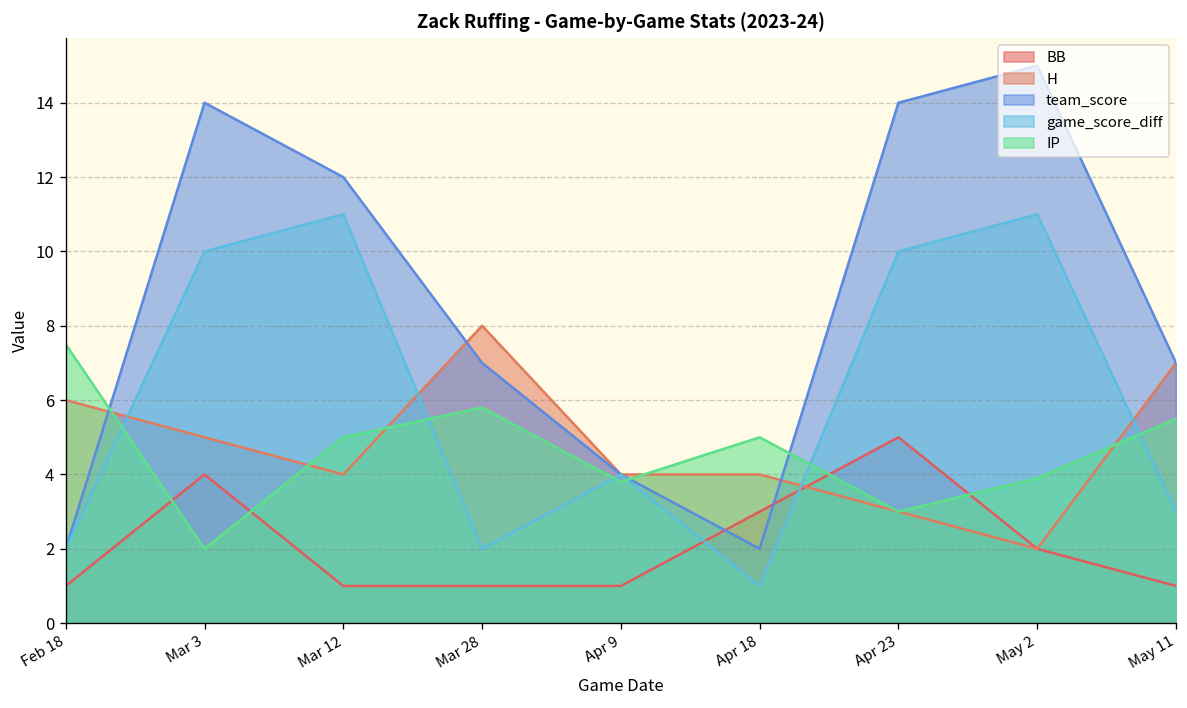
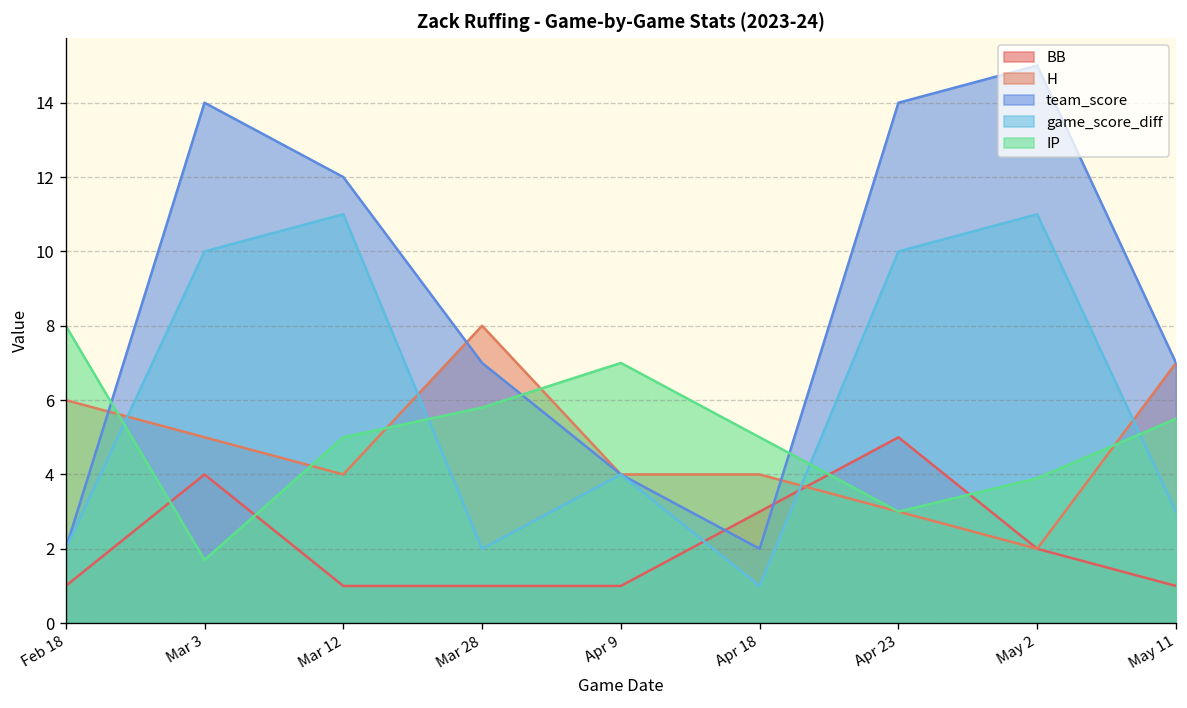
IP, Feb 18: 7.5 -> 8.0
IP, Mar 3: 2.0 -> 1.7
IP, Apr 9: 3.8 -> 7.0
